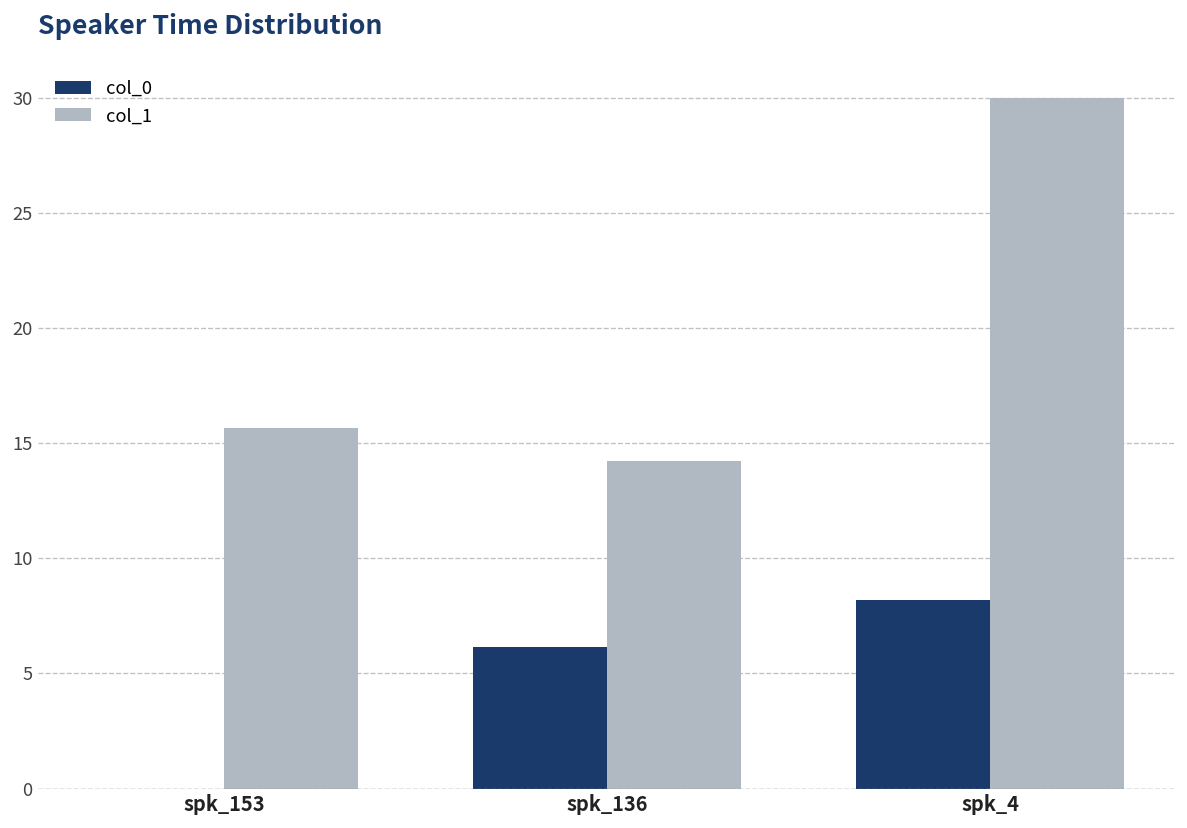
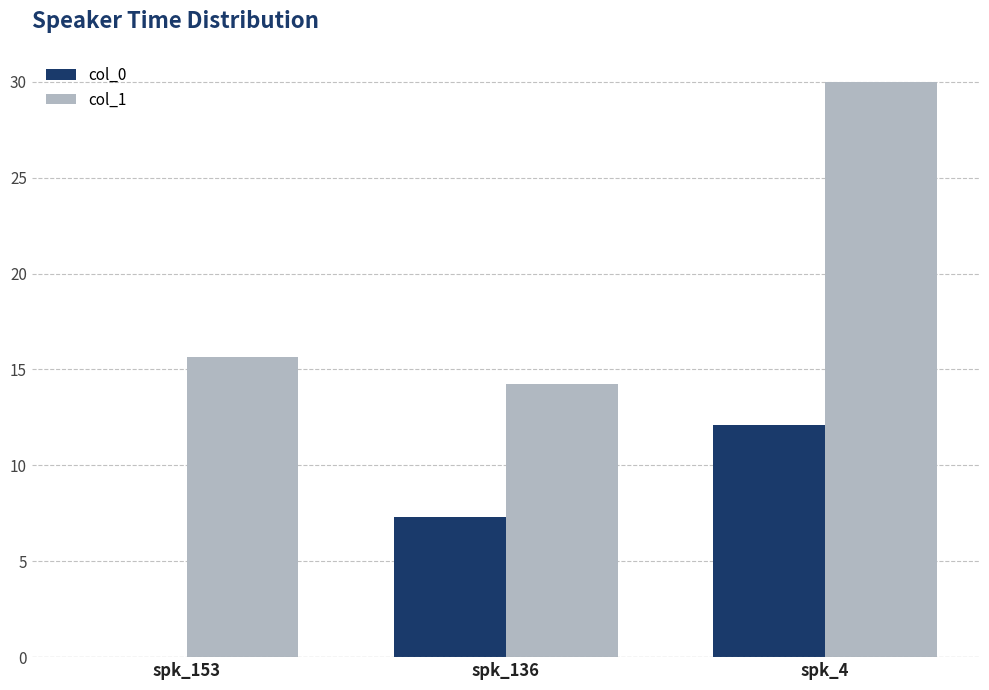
col_0, spk_136: 6.1 -> 7.3
col_0, spk_4: 8.2 -> 12.1
